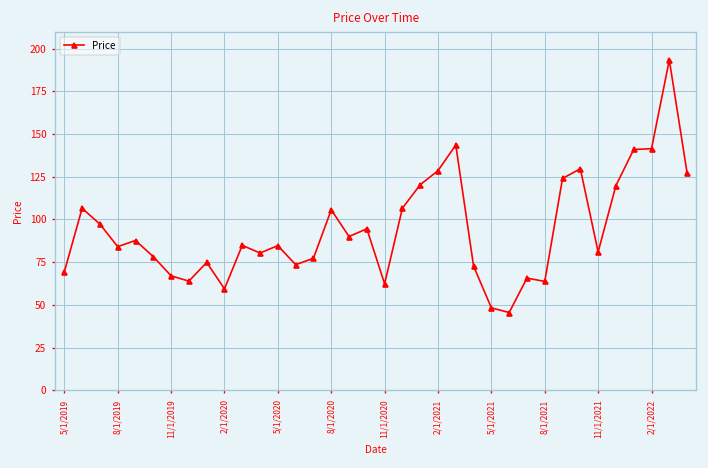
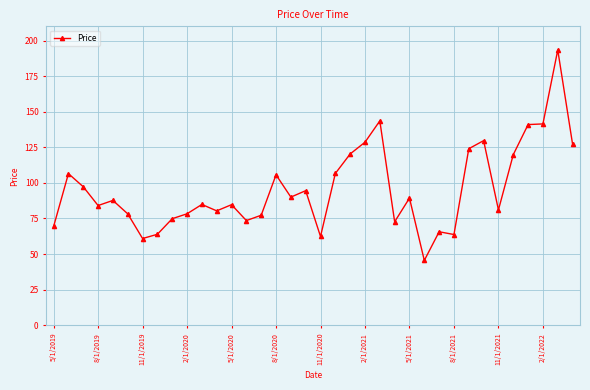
11/1/2019: 67 -> 61
2/1/2020: 59 -> 78
5/1/2021: 48 -> 89
